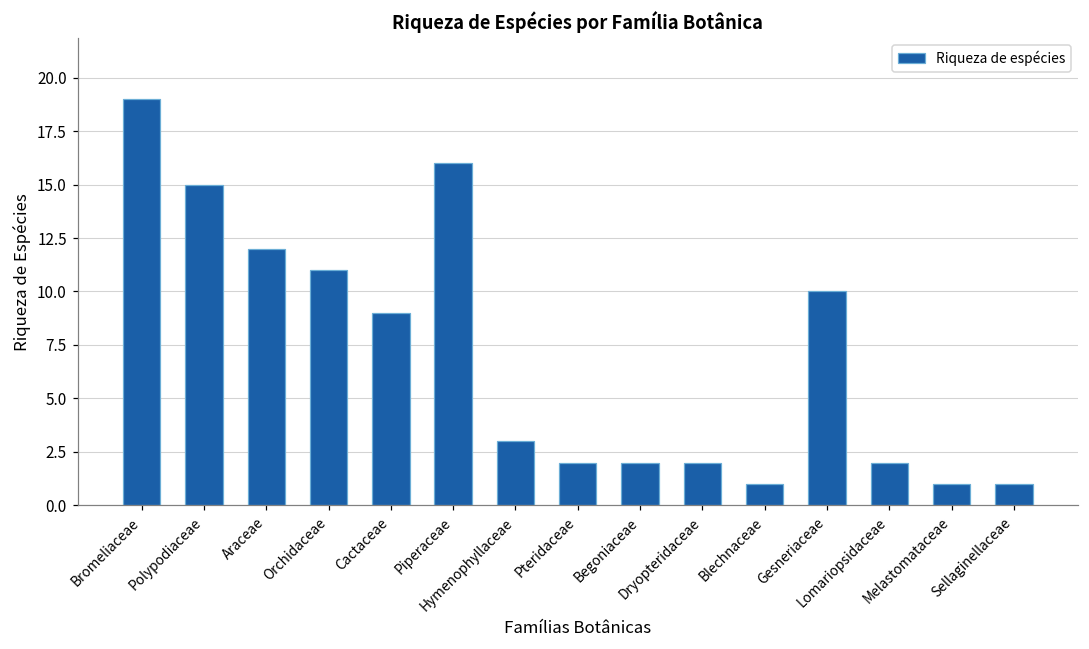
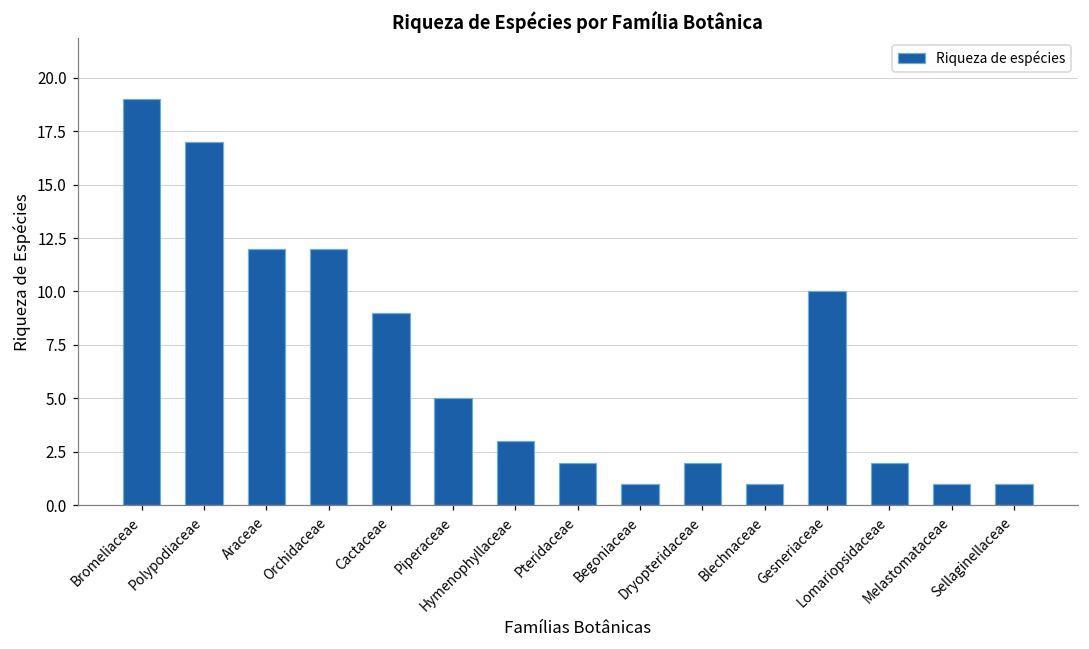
Polypodiaceae: 15 -> 17
Orchidaceae: 11 -> 12
Piperaceae: 16 -> 5
Begoniaceae: 2 -> 1
